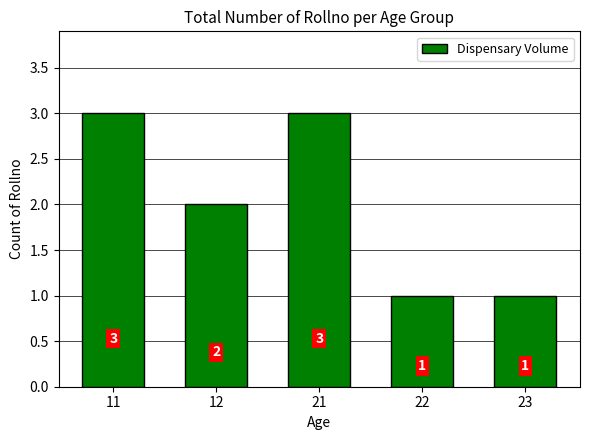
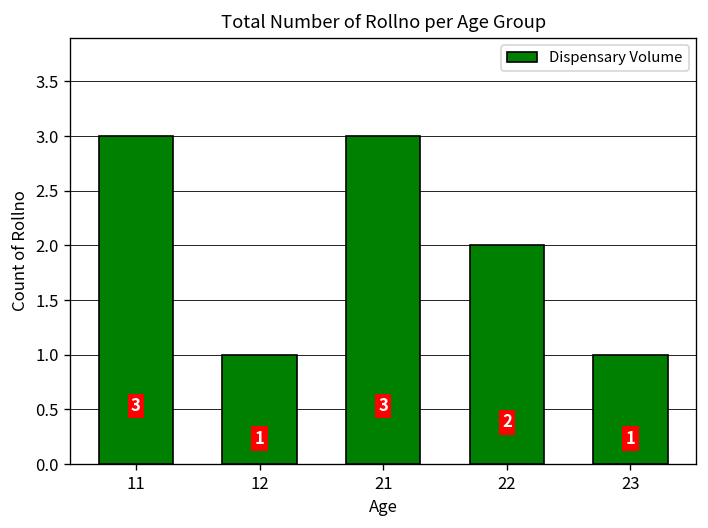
12: 2 -> 1
22: 1 -> 2
